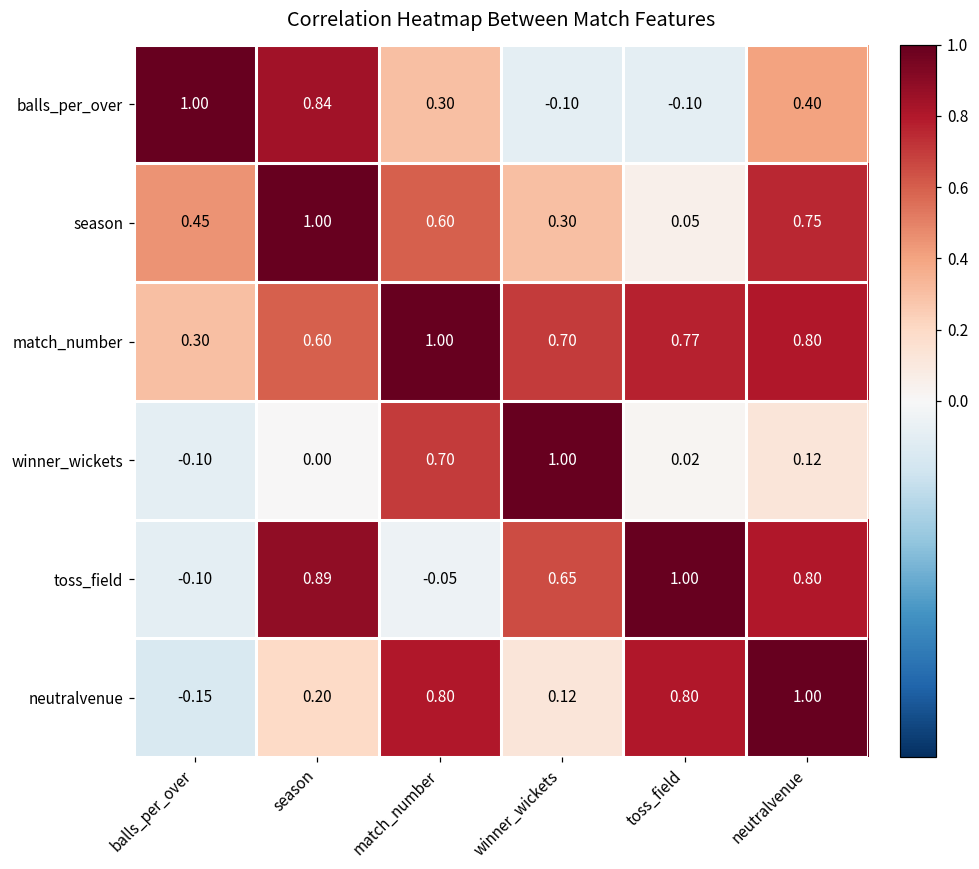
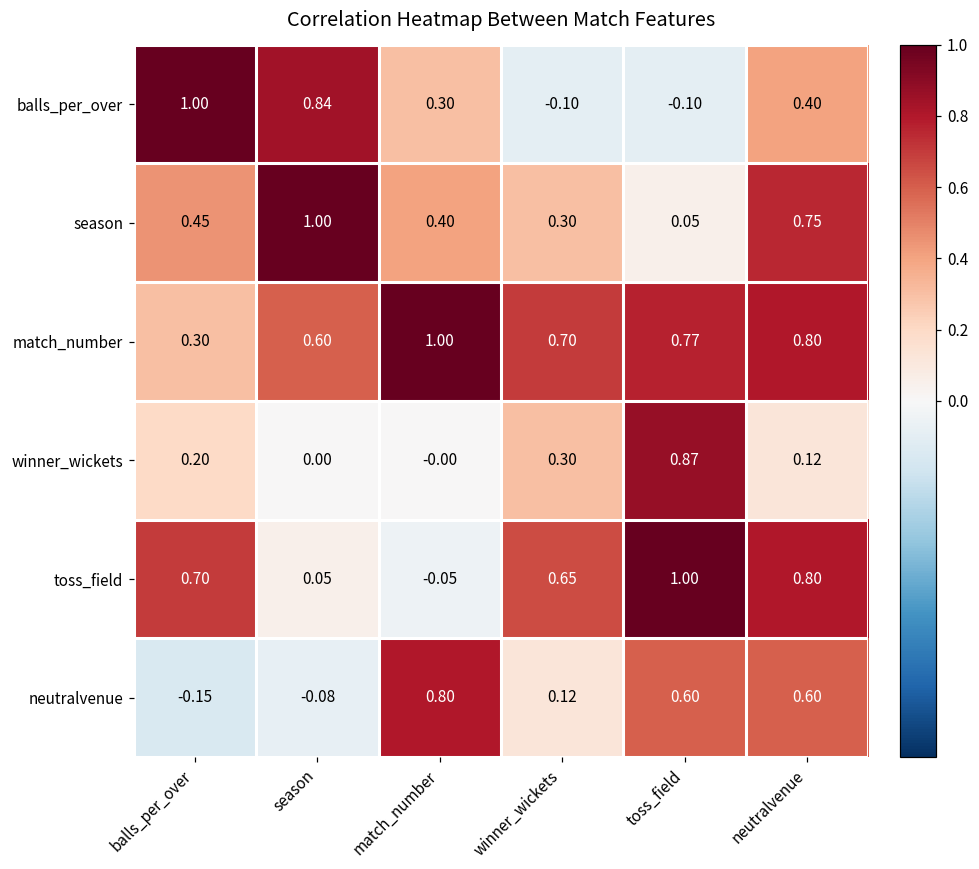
season, match_number: 0.60 -> 0.40
winner_wickets, balls_per_over: -0.10 -> 0.20
winner_wickets, match_number: 0.70 -> -0.00
winner_wickets, winner_wickets: 1.00 -> 0.30
winner_wickets, toss_field: 0.02 -> 0.87
toss_field, balls_per_over: -0.10 -> 0.70
toss_field, season: 0.89 -> 0.05
neutralvenue, season: 0.20 -> -0.08
neutralvenue, toss_field: 0.80 -> 0.60
neutralvenue, neutralvenue: 1.00 -> 0.60
